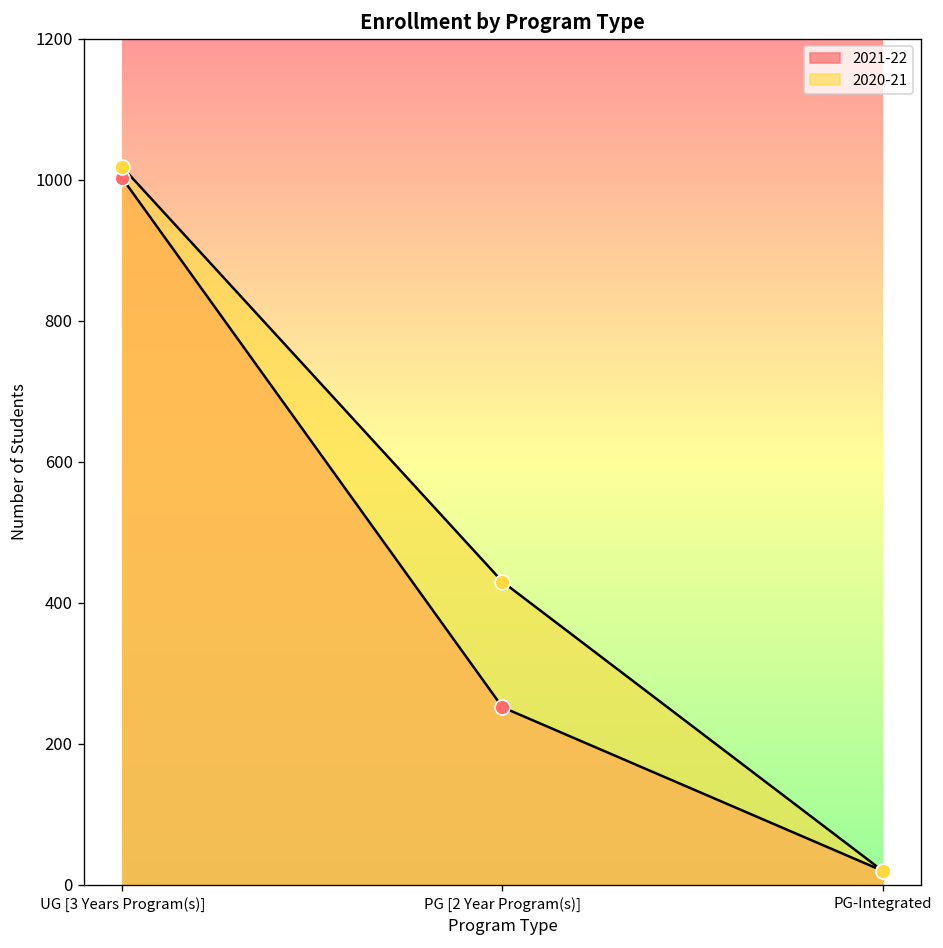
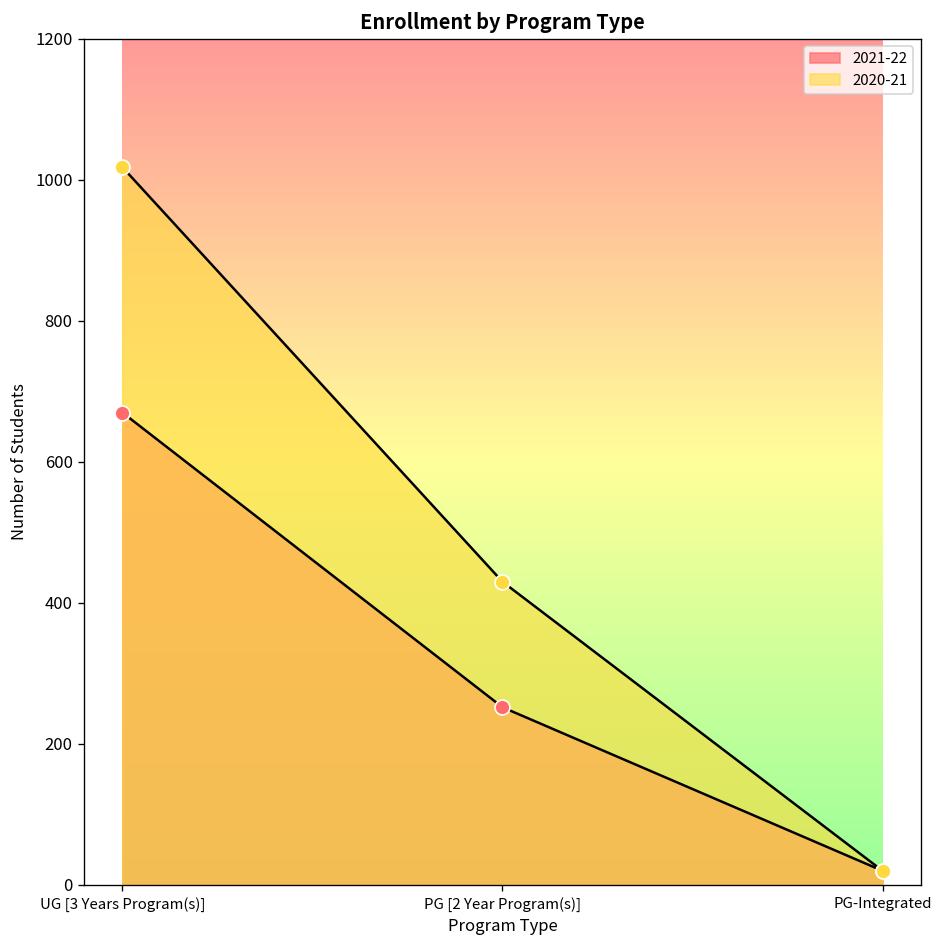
2021-22, UG [3 Years Program(s)]: 1000 -> 670
